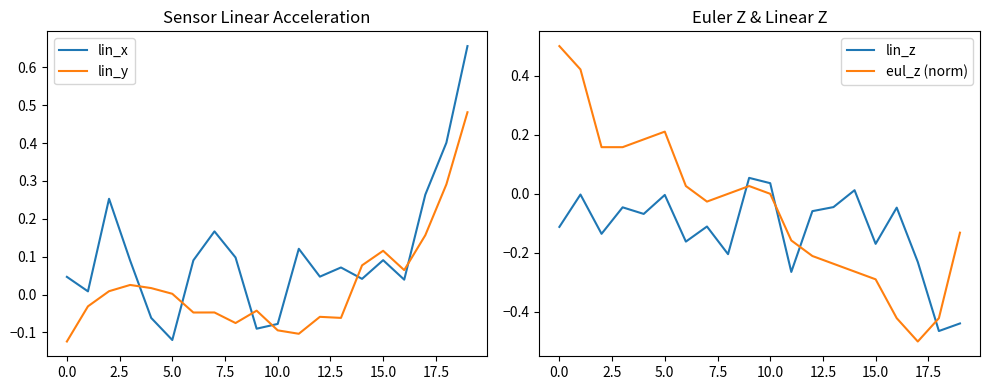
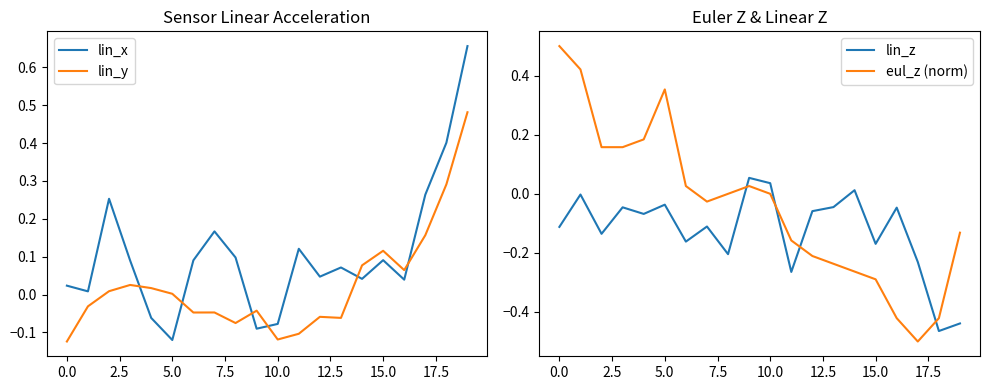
Sensor Linear Acceleration, lin_x, 0.0: 0.05 -> 0.02
Sensor Linear Acceleration, lin_y, 10.0: -0.09 -> -0.12
Euler Z & Linear Z, lin_z, 5.0: 0.00 -> -0.04
Euler Z & Linear Z, eul_z (norm), 5.0: 0.21 -> 0.35
